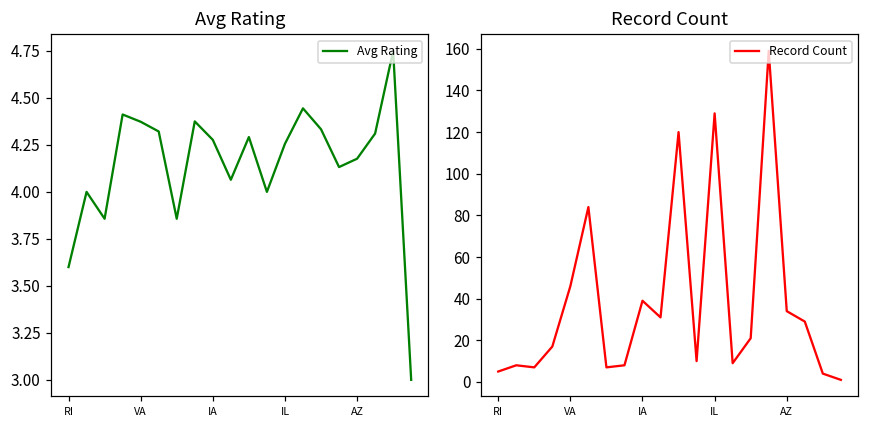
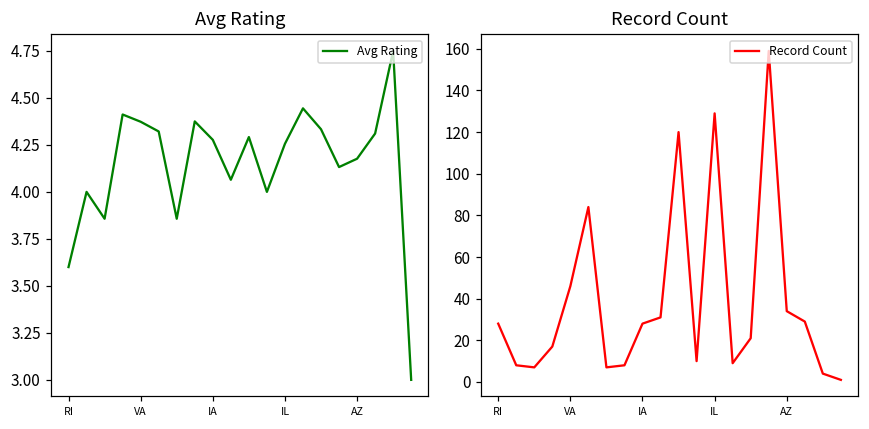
Record Count, RI: 5 -> 28
Record Count, IA: 39 -> 28
